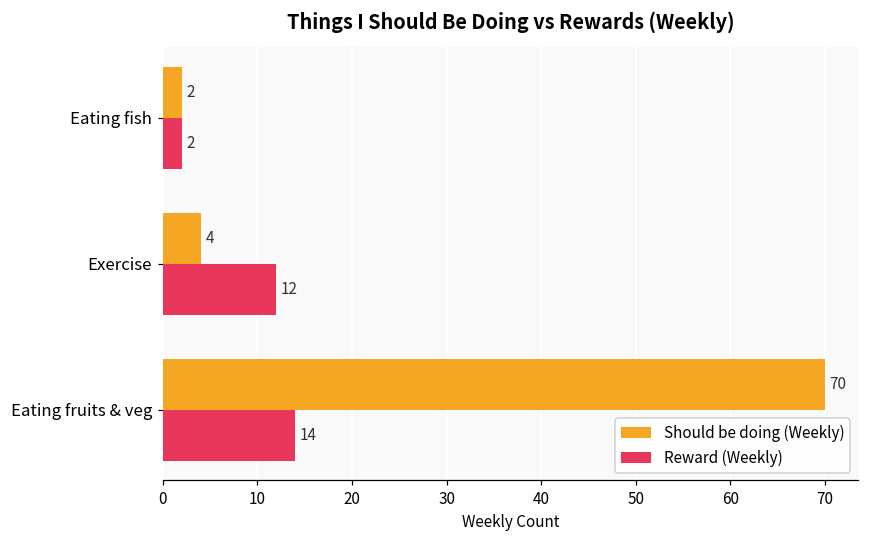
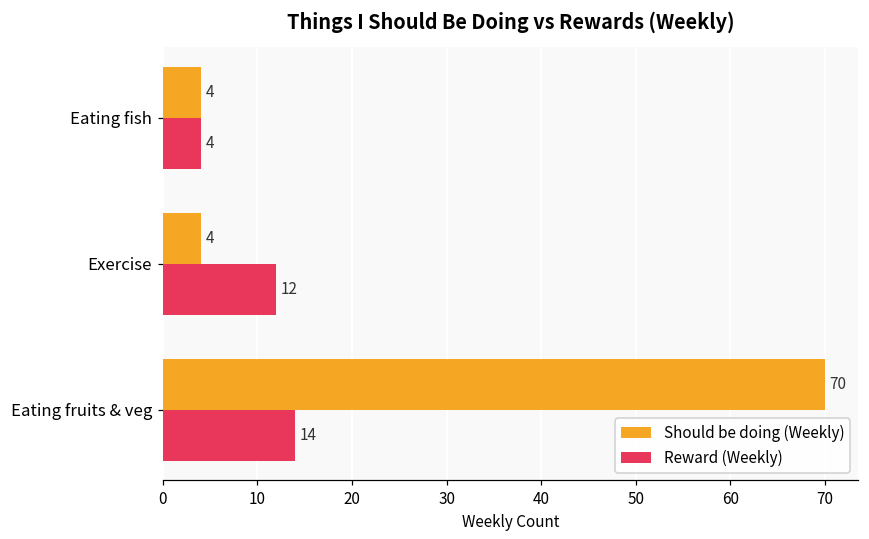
Should be doing (Weekly), Eating fish: 2 -> 4
Reward (Weekly), Eating fish: 2 -> 4
